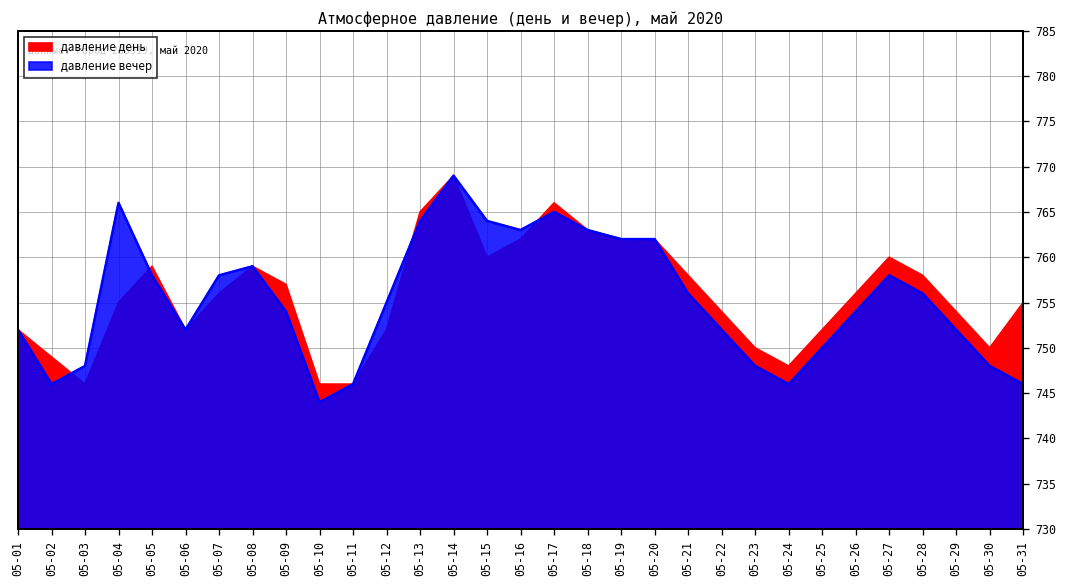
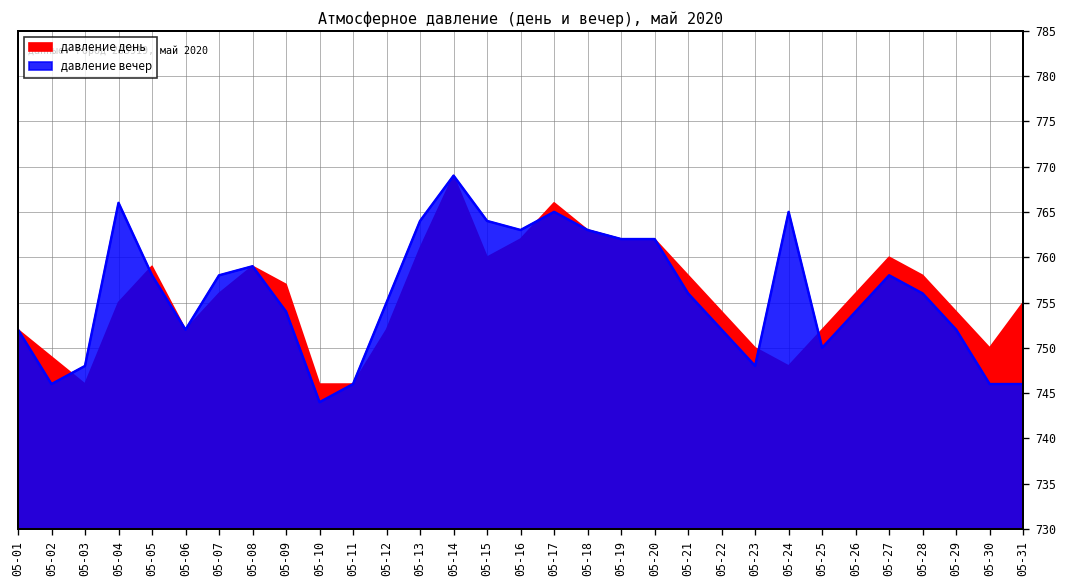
давление день, 05-13: 765 -> 761
давление вечер, 05-24: 746 -> 765
давление вечер, 05-30: 748 -> 746
